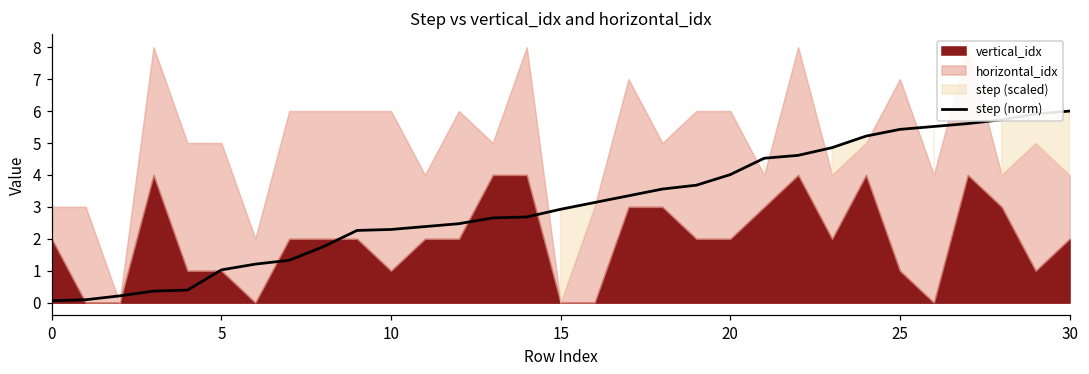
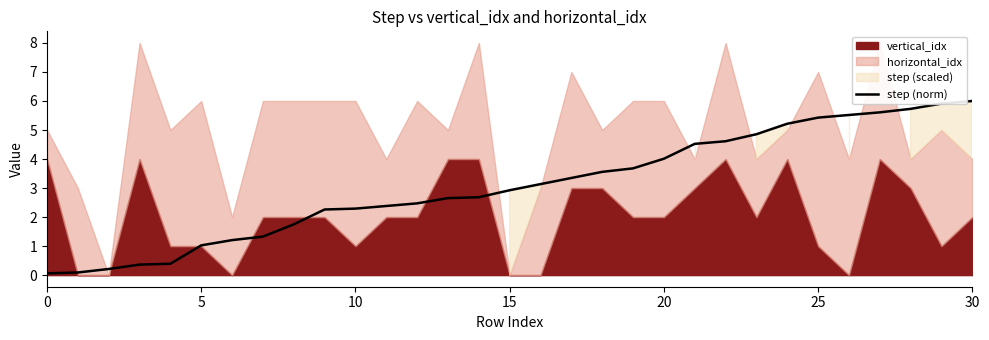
vertical_idx, 0: 2 -> 4
horizontal_idx, 5: 4 -> 5
